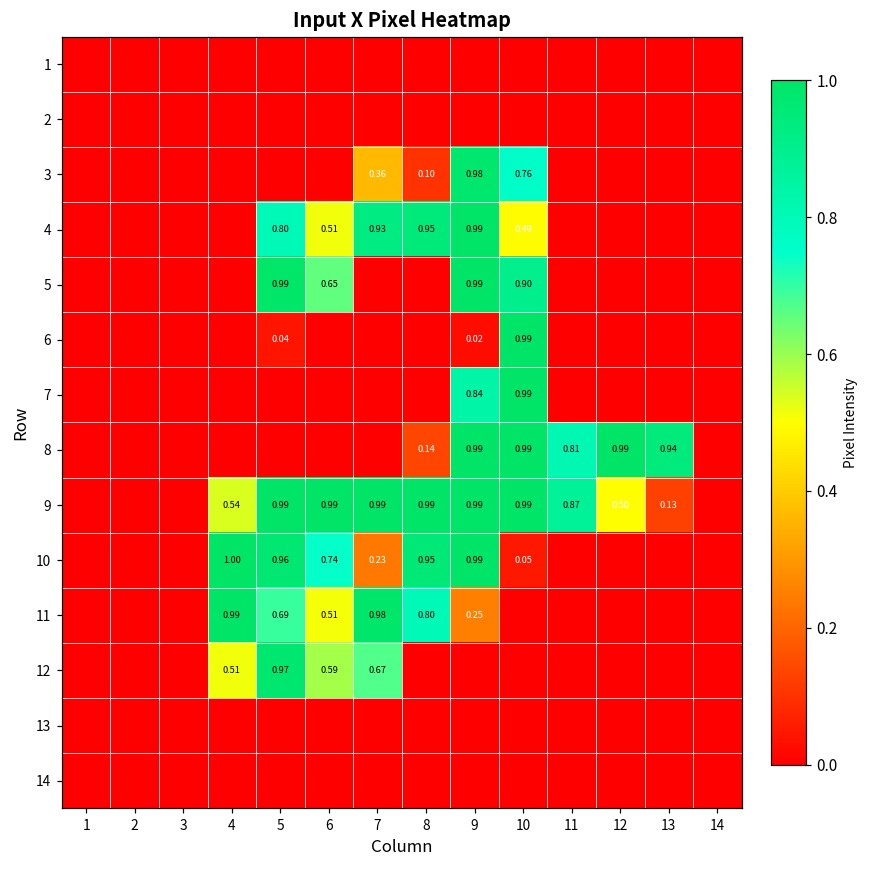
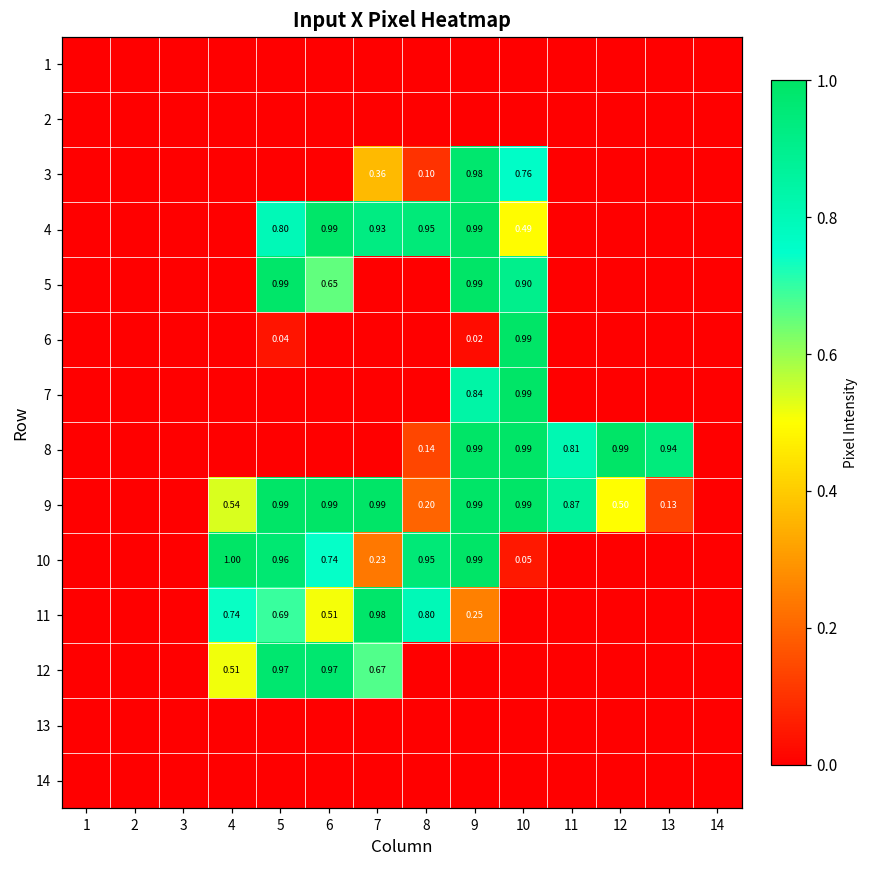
4, 6: 0.51 -> 0.99
9, 8: 0.99 -> 0.20
11, 4: 0.99 -> 0.74
12, 6: 0.59 -> 0.97
